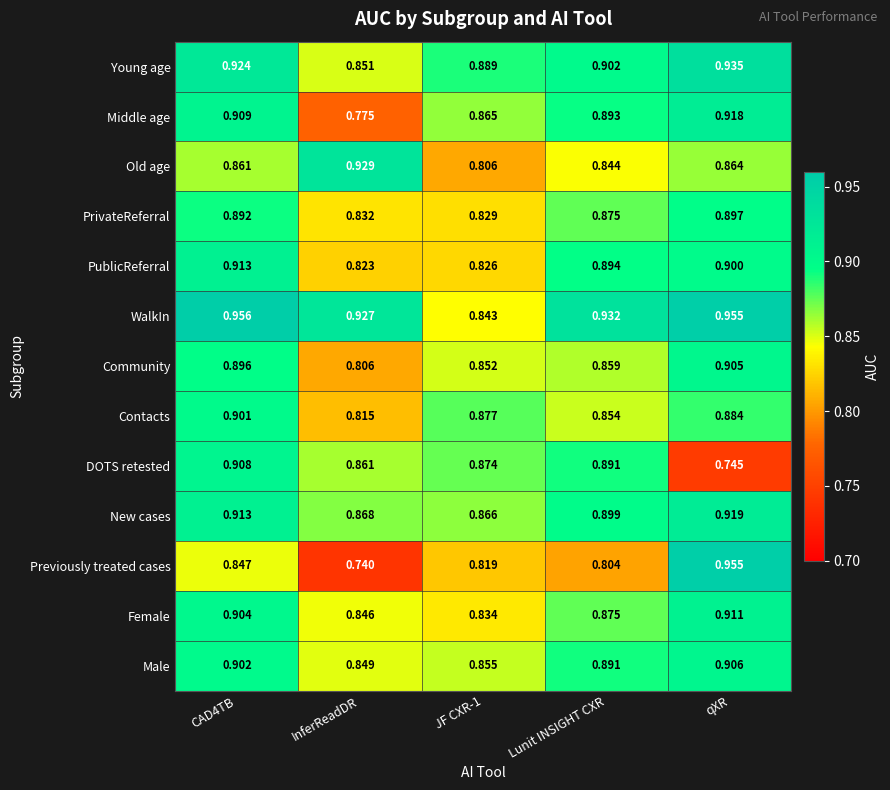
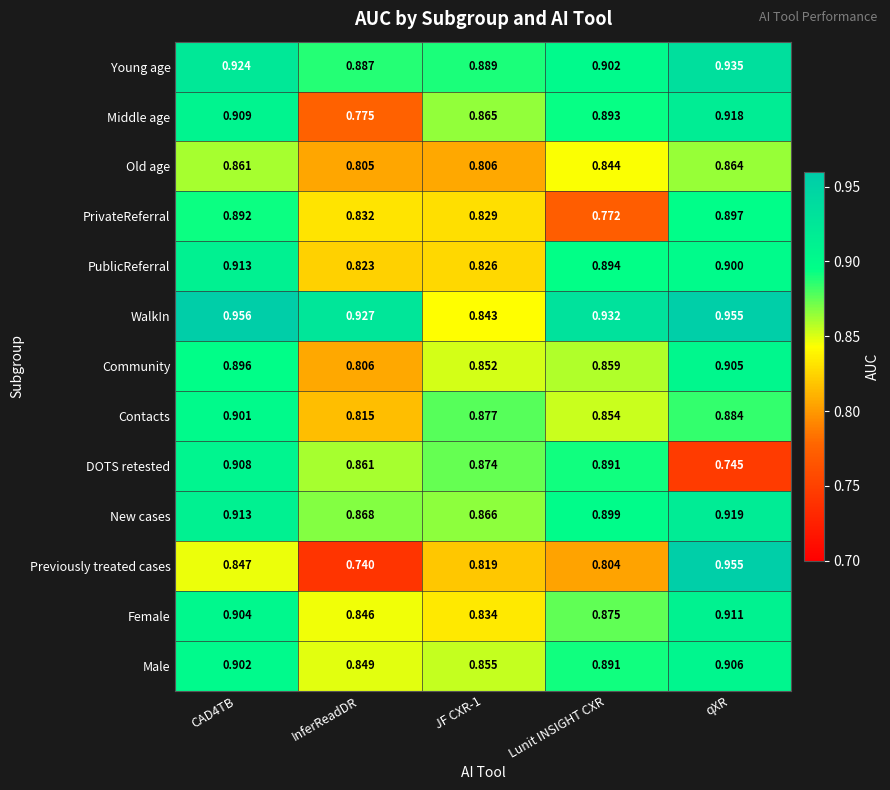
Young age, InferReadDR: 0.851 -> 0.887
Old age, InferReadDR: 0.929 -> 0.805
PrivateReferral, Lunit INSIGHT CXR: 0.875 -> 0.772
